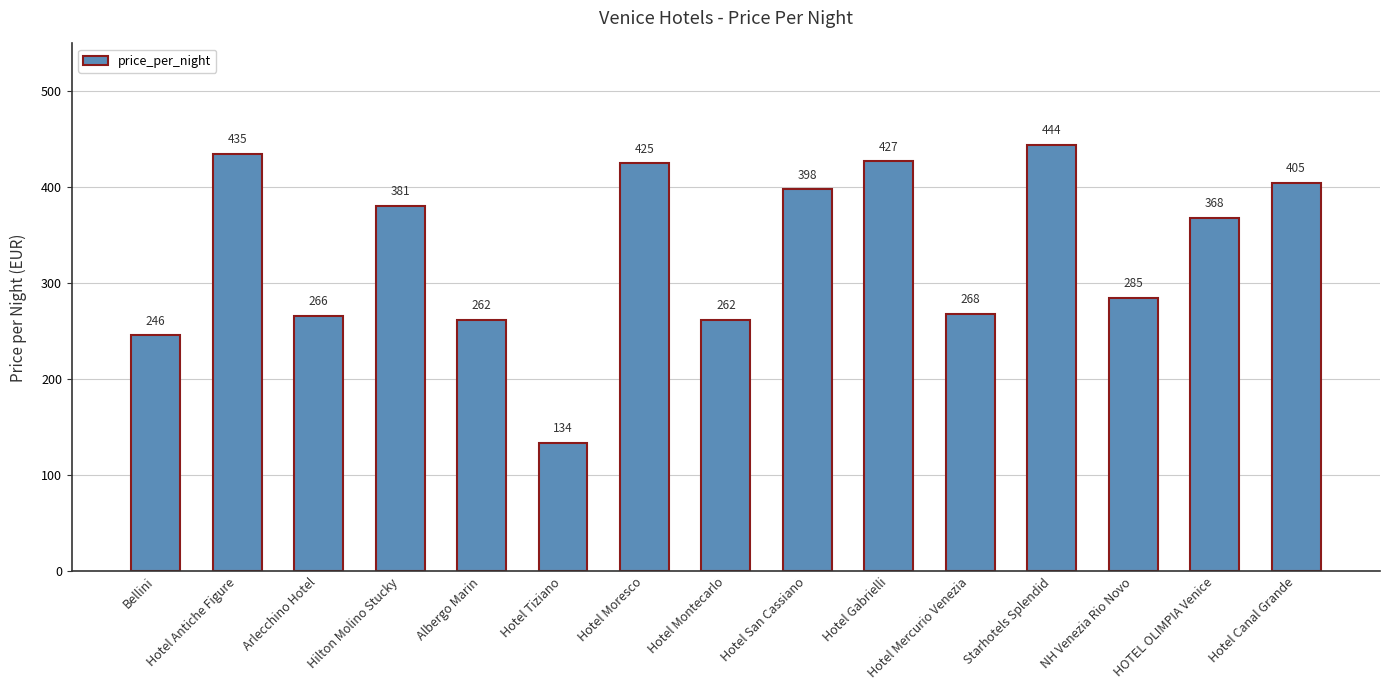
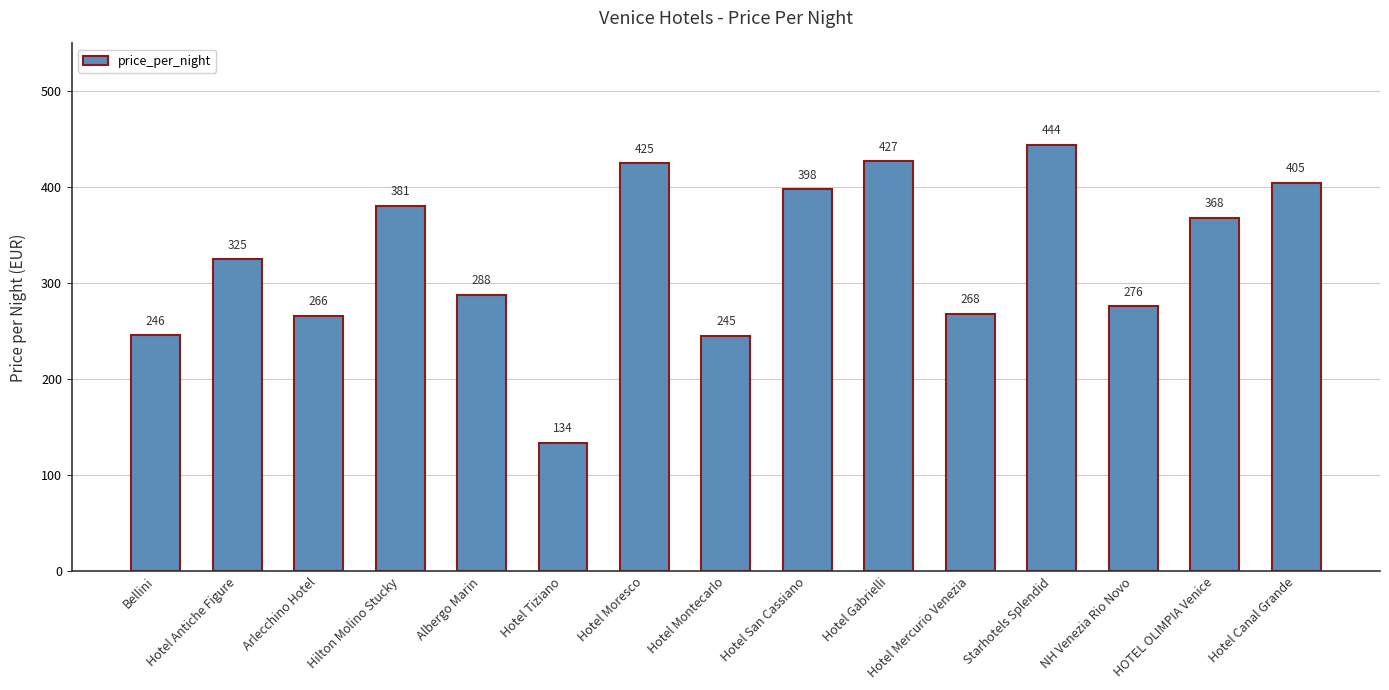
Hotel Antiche Figure: 435 -> 325
Albergo Marin: 262 -> 288
Hotel Montecarlo: 262 -> 245
NH Venezia Rio Novo: 285 -> 276
